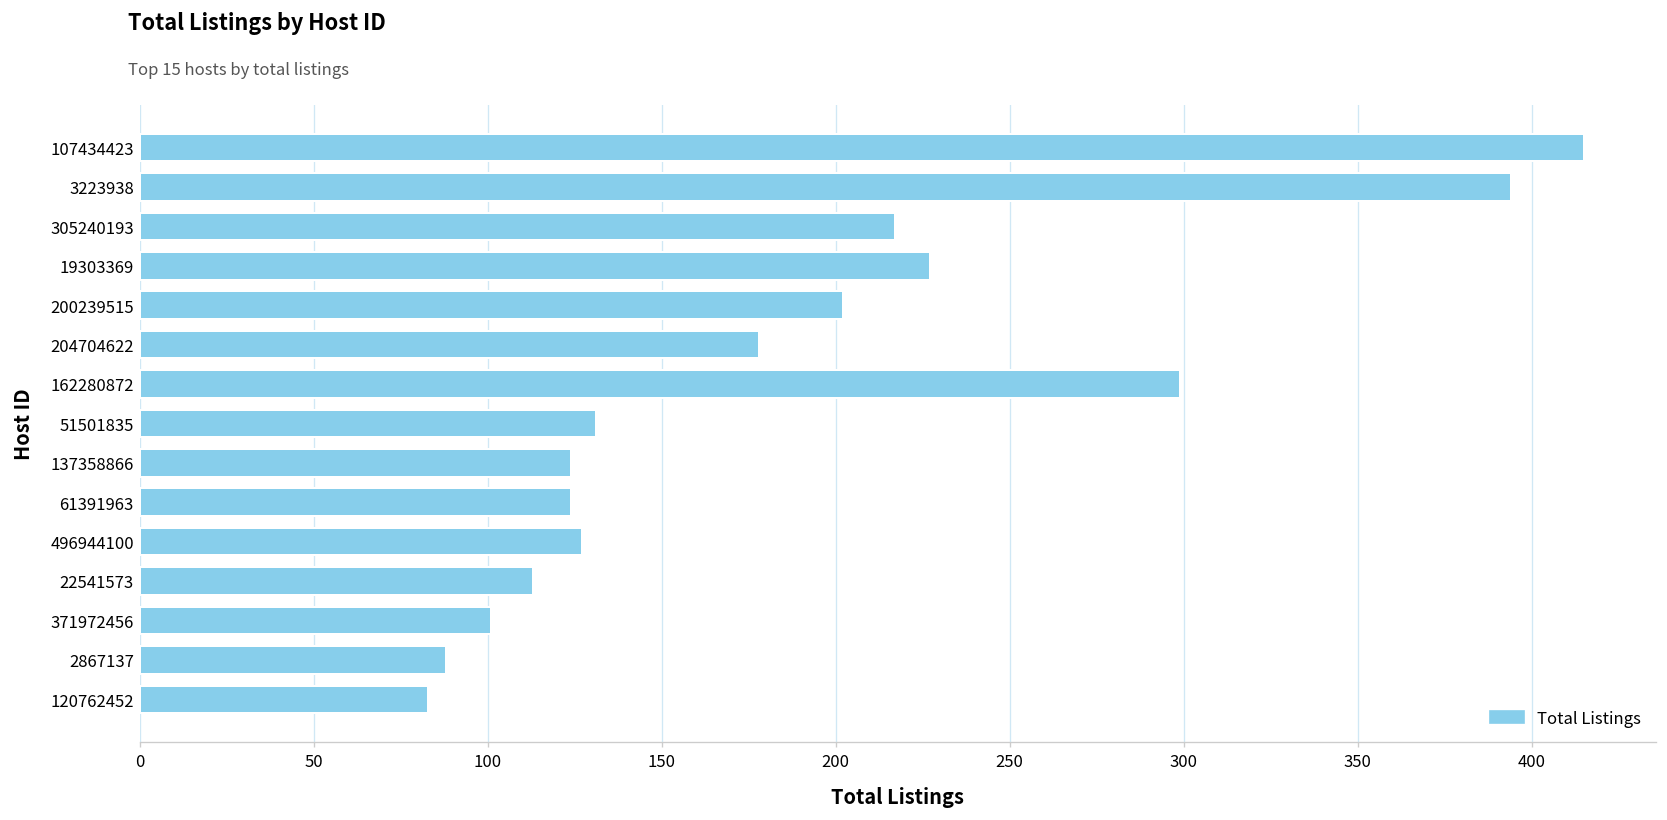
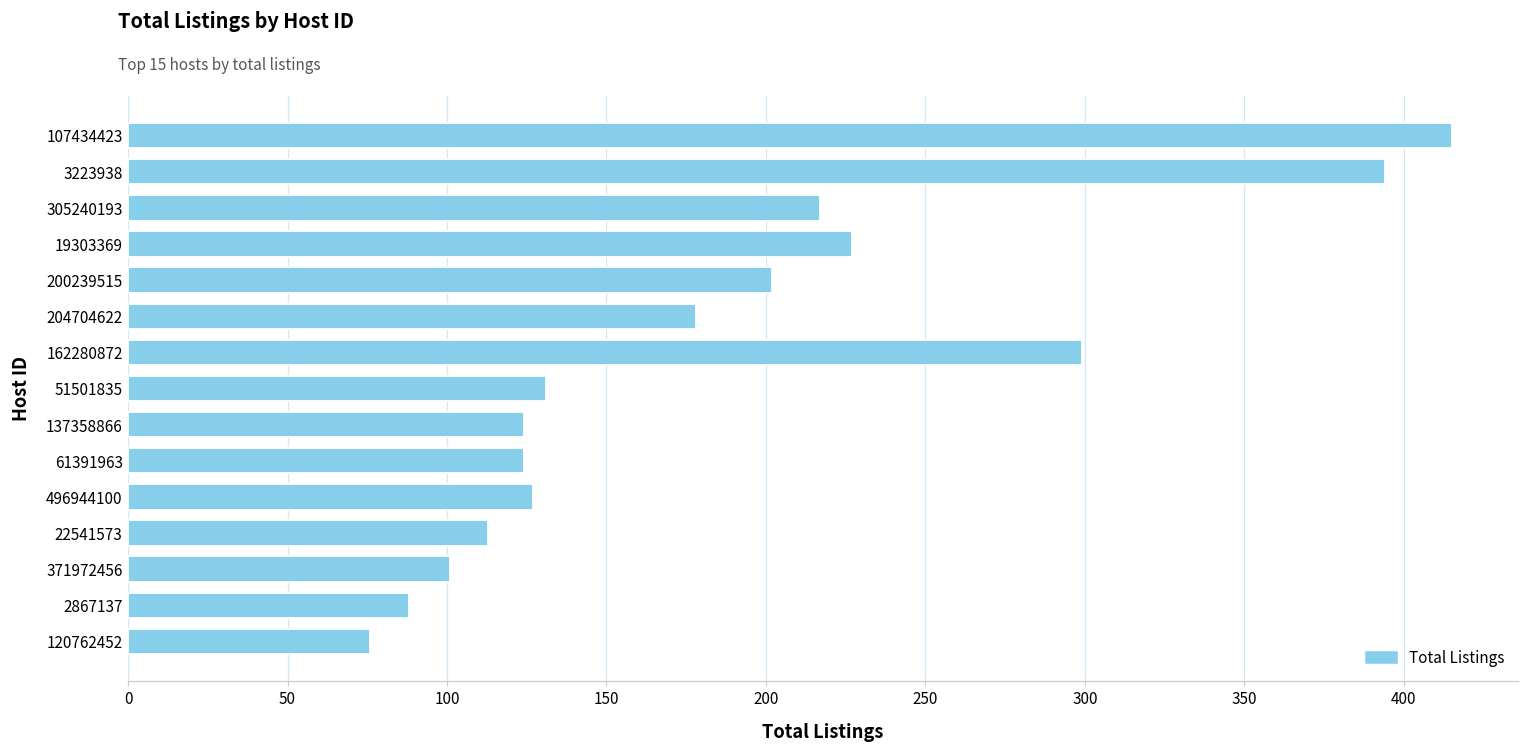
120762452: 83 -> 76
